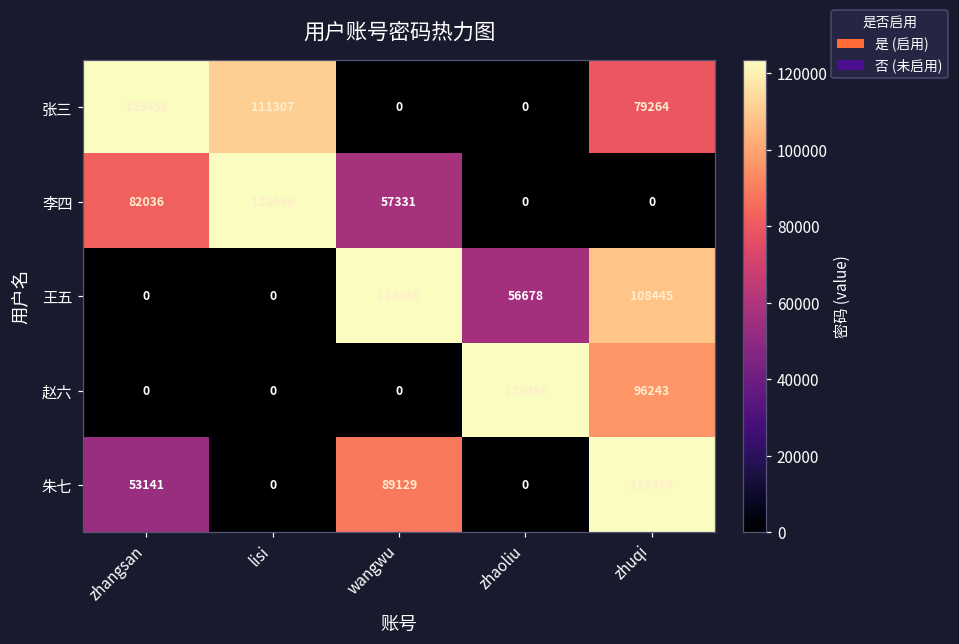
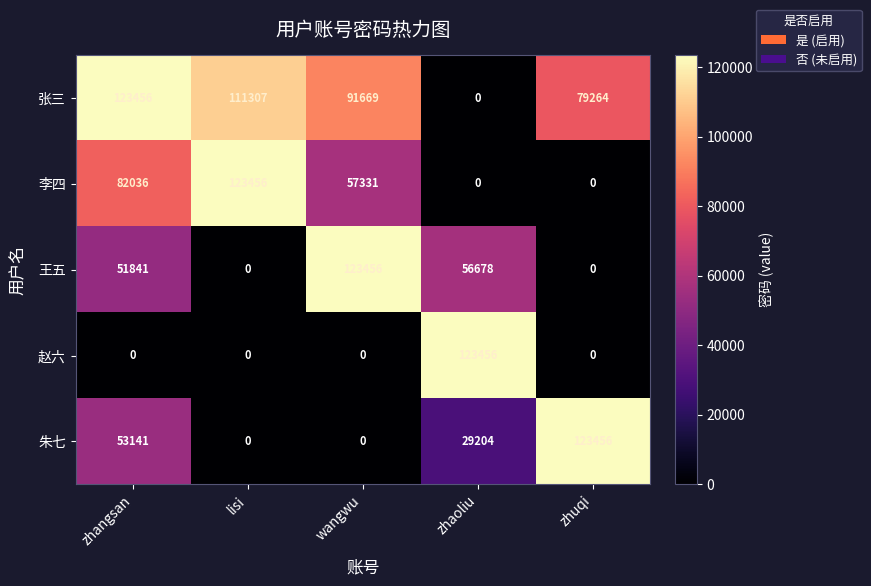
张三, wangwu: 0 -> 91669
王五, zhangsan: 0 -> 51841
王五, zhuqi: 108445 -> 0
赵六, zhuqi: 96243 -> 0
朱七, wangwu: 89129 -> 0
朱七, zhaoliu: 0 -> 29204
